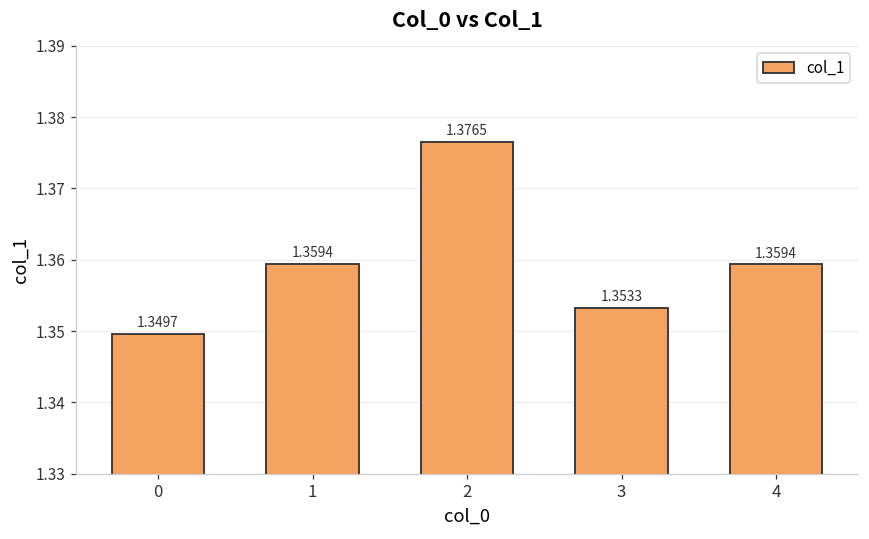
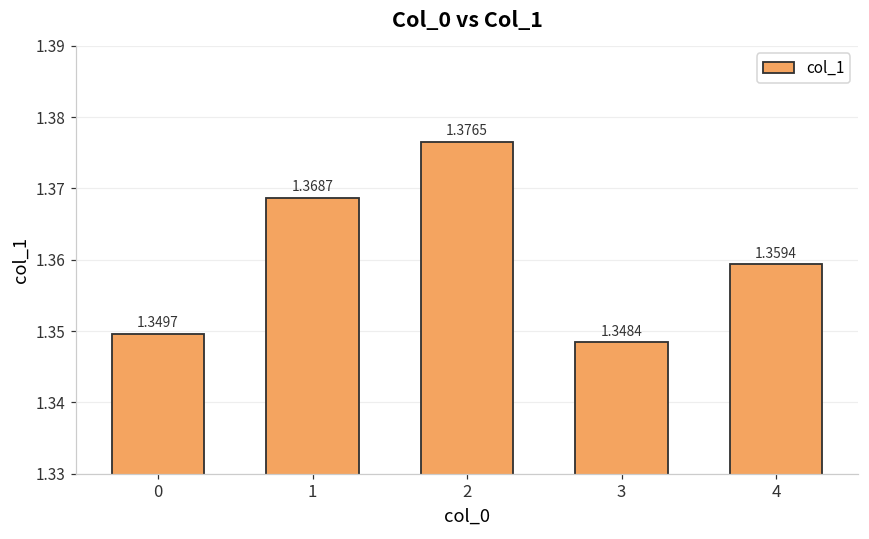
1: 1.3594 -> 1.3687
3: 1.3533 -> 1.3484
